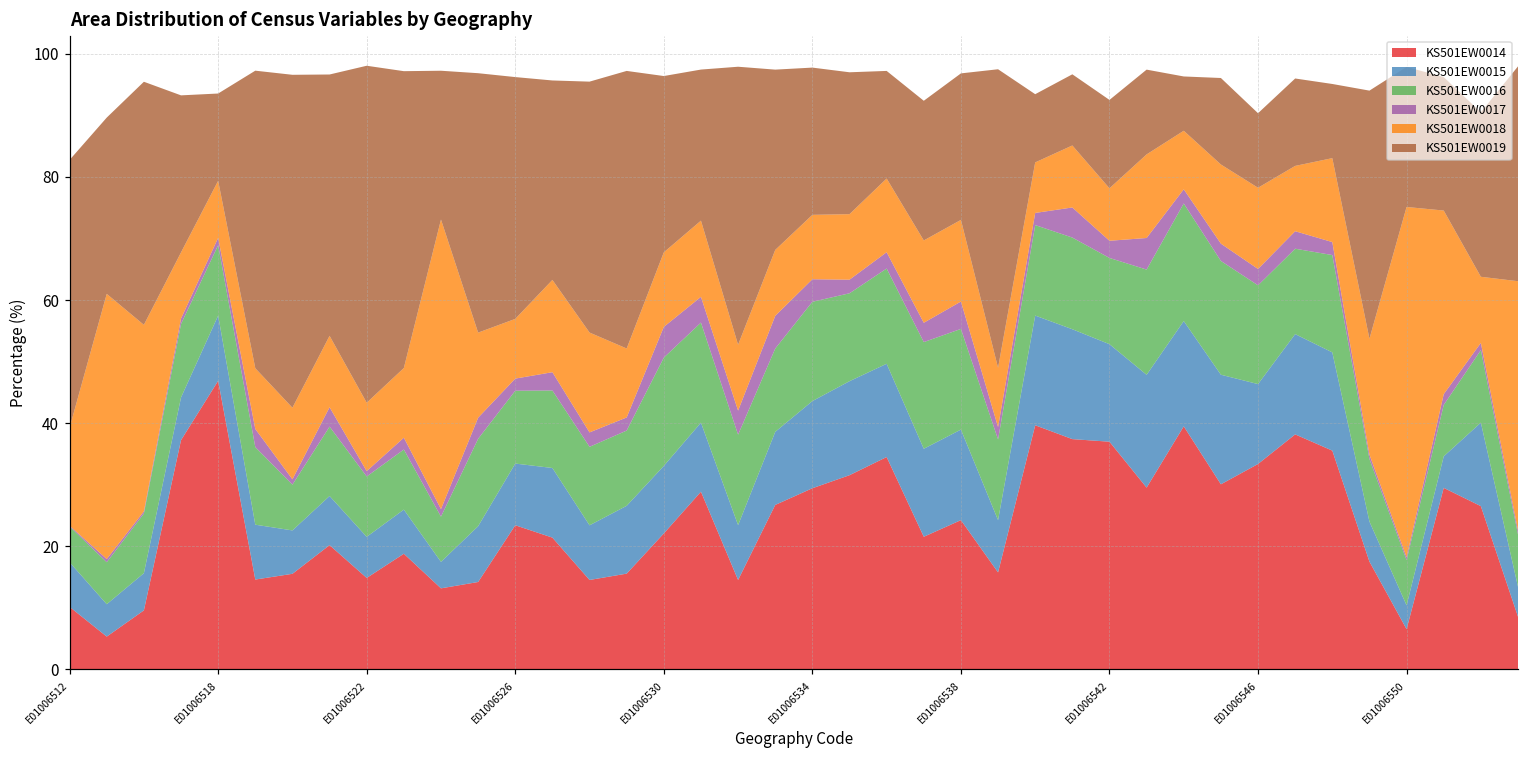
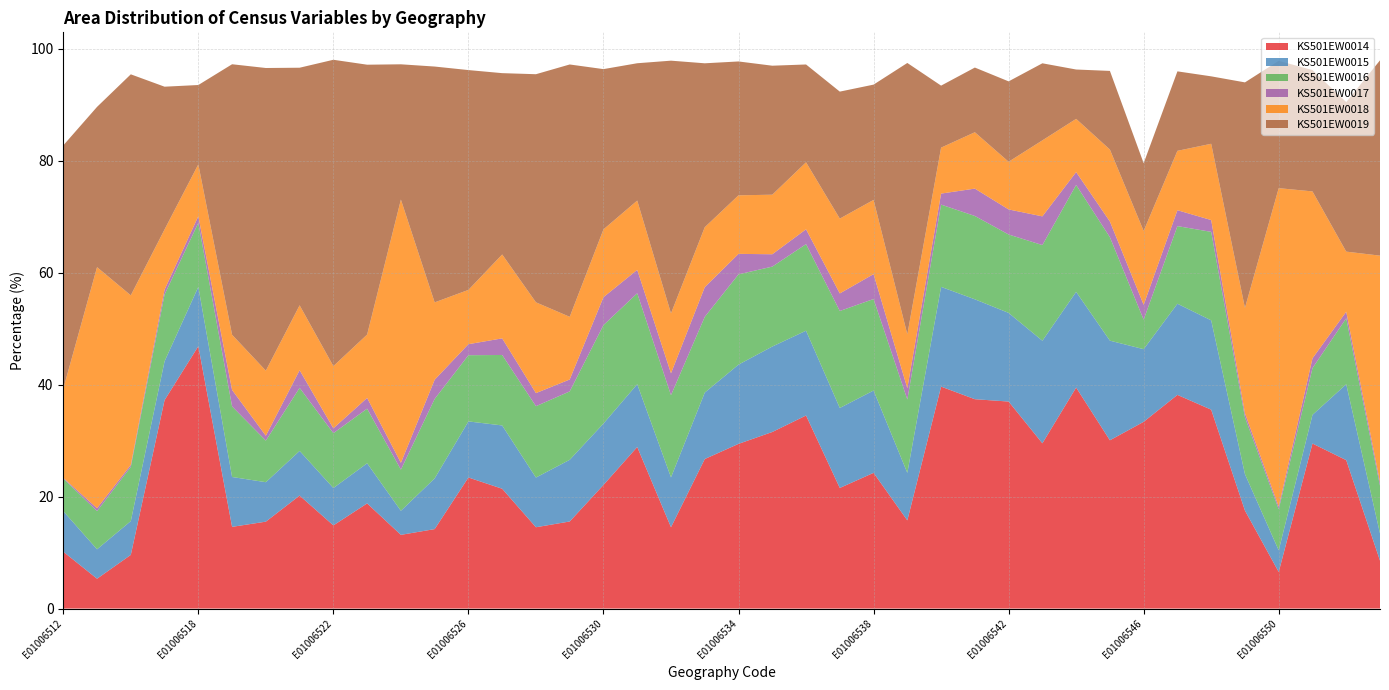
KS501EW0019, E01006538: 24 -> 21
KS501EW0017, E01006542: 3 -> 4
KS501EW0016, E01006546: 16 -> 5
